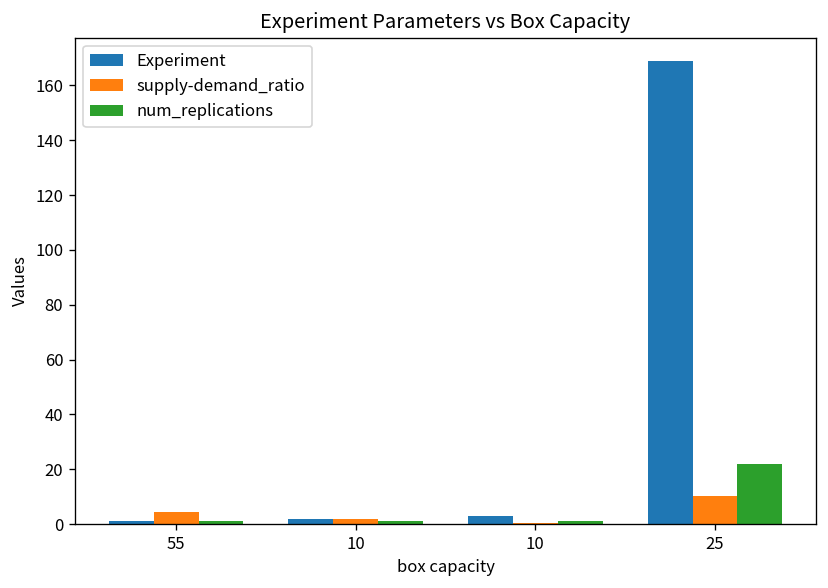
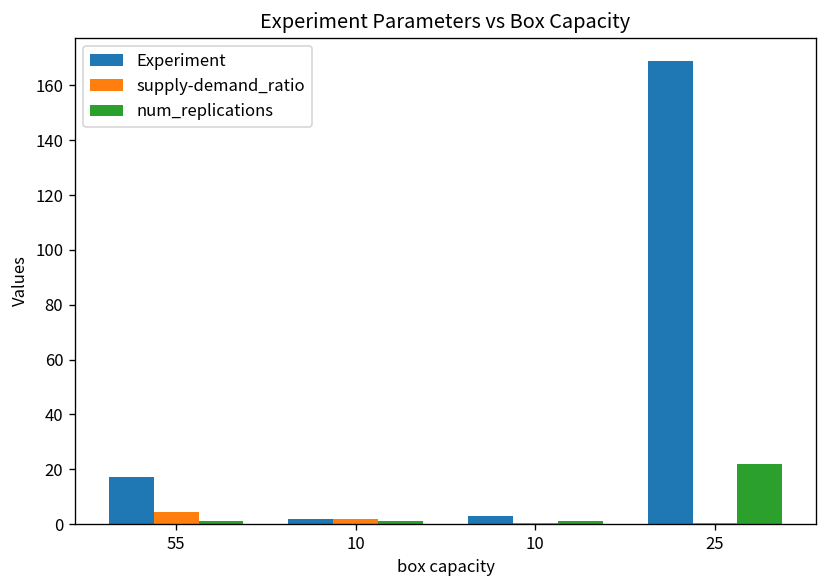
Experiment, 55: 1 -> 17
supply-demand_ratio, 25: 10 -> 1
